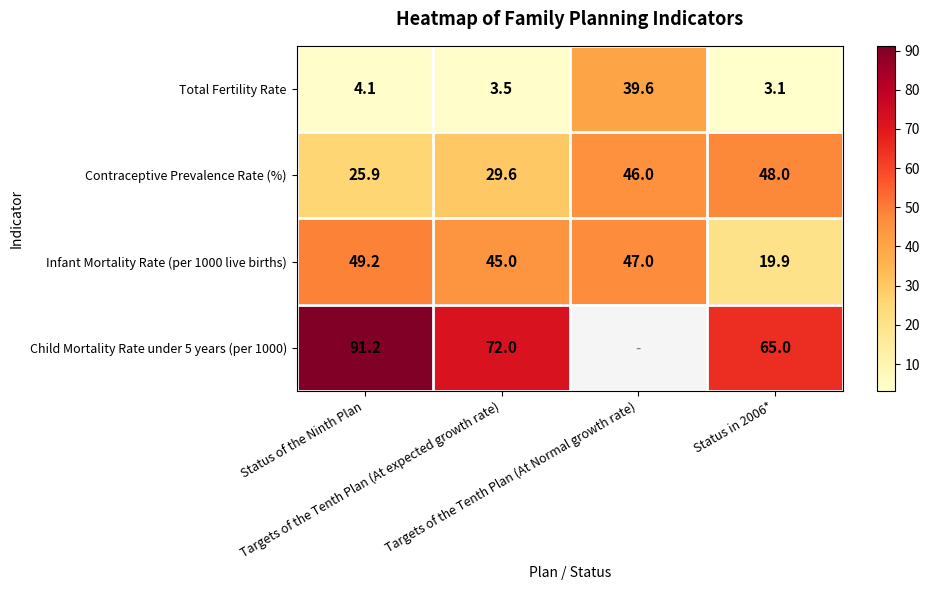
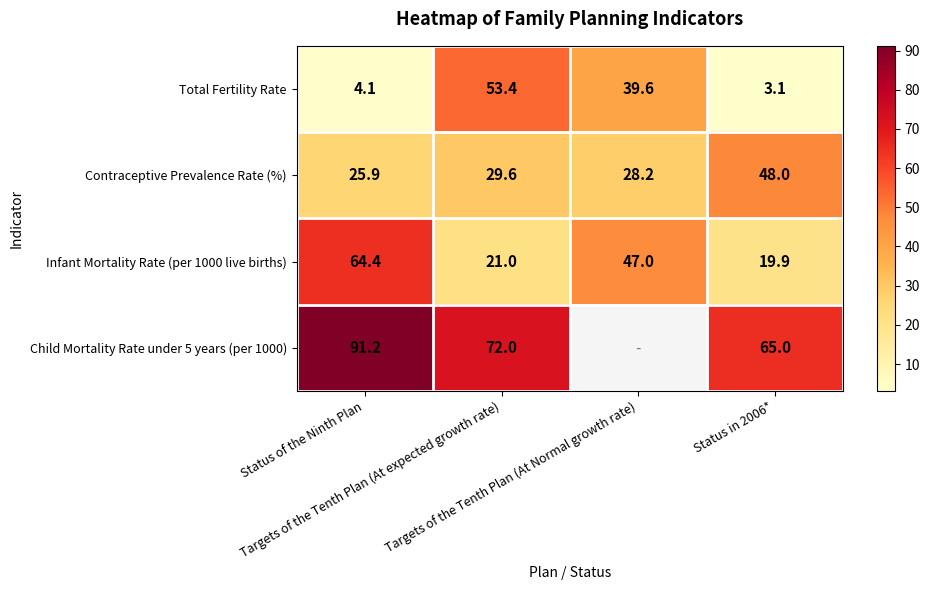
Total Fertility Rate, Targets of the Tenth Plan (At expected growth rate): 3.5 -> 53.4
Contraceptive Prevalence Rate (%), Targets of the Tenth Plan (At Normal growth rate): 46.0 -> 28.2
Infant Mortality Rate (per 1000 live births), Status of the Ninth Plan: 49.2 -> 64.4
Infant Mortality Rate (per 1000 live births), Targets of the Tenth Plan (At expected growth rate): 45.0 -> 21.0
